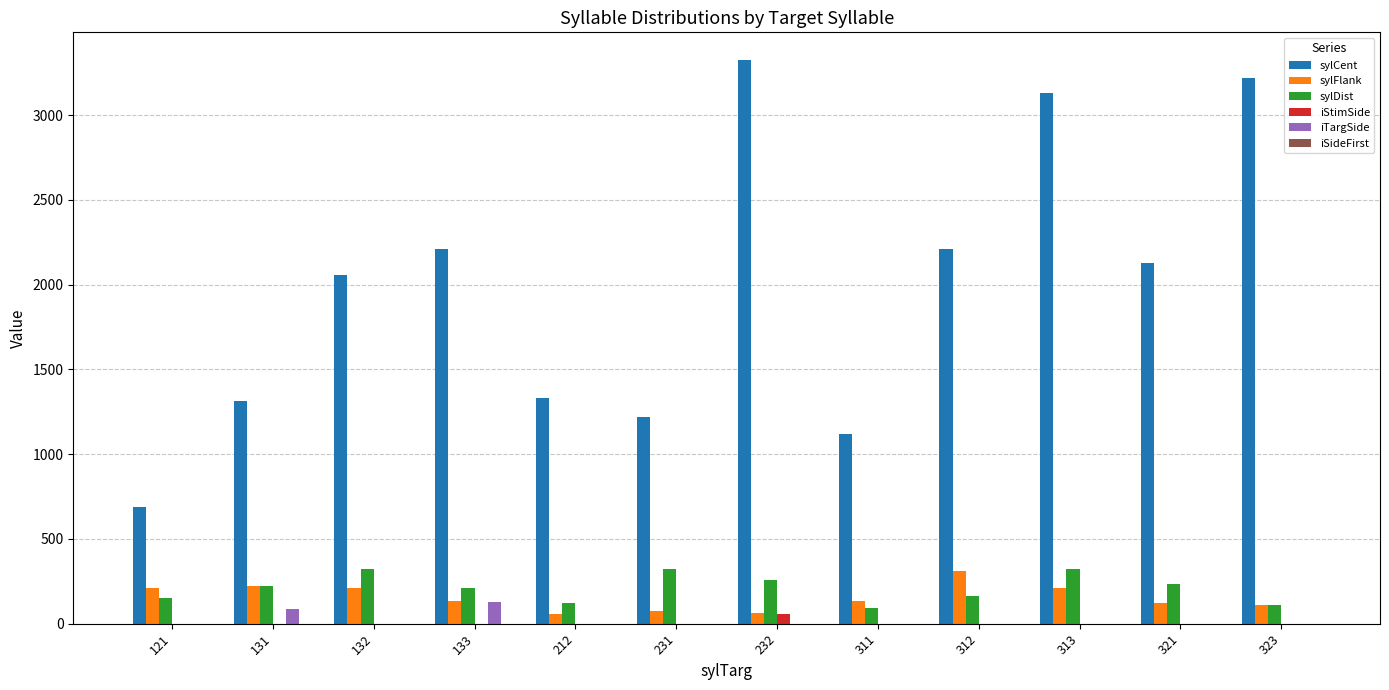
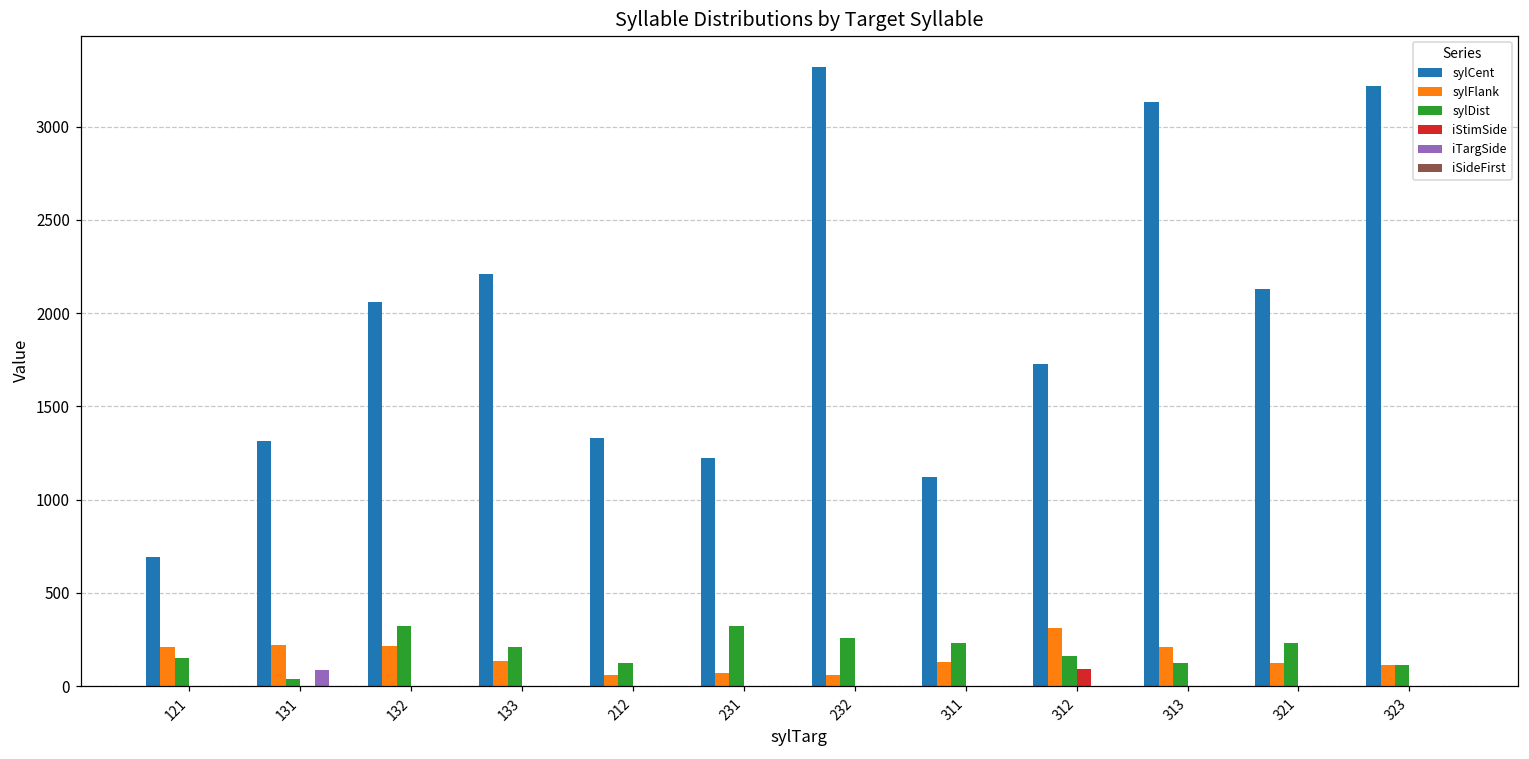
sylDist, 131: 220 -> 40
iTargSide, 133: 130 -> 0
iStimSide, 232: 60 -> 0
sylDist, 311: 90 -> 230
sylCent, 312: 2210 -> 1730
iStimSide, 312: 0 -> 90
sylDist, 313: 320 -> 120
